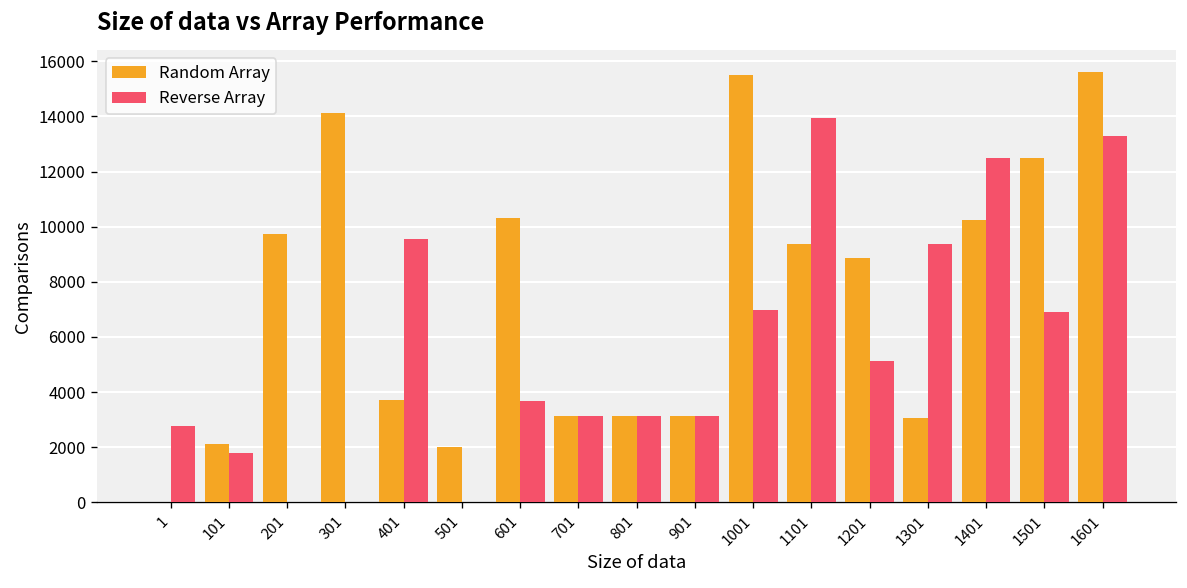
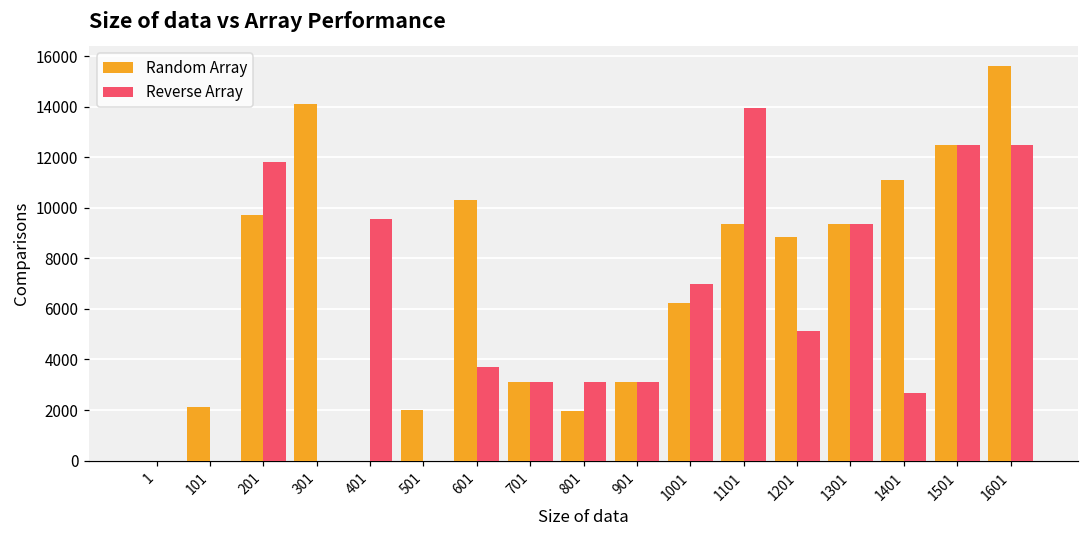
Reverse Array, 1: 2800 -> 0
Reverse Array, 101: 1800 -> 0
Reverse Array, 201: 0 -> 11800
Random Array, 401: 3700 -> 0
Random Array, 801: 3100 -> 2000
Random Array, 1001: 15500 -> 6300
Random Array, 1301: 3000 -> 9400
Random Array, 1401: 10300 -> 11100
Reverse Array, 1401: 12500 -> 2700
Reverse Array, 1501: 6900 -> 12500
Reverse Array, 1601: 13300 -> 12500
